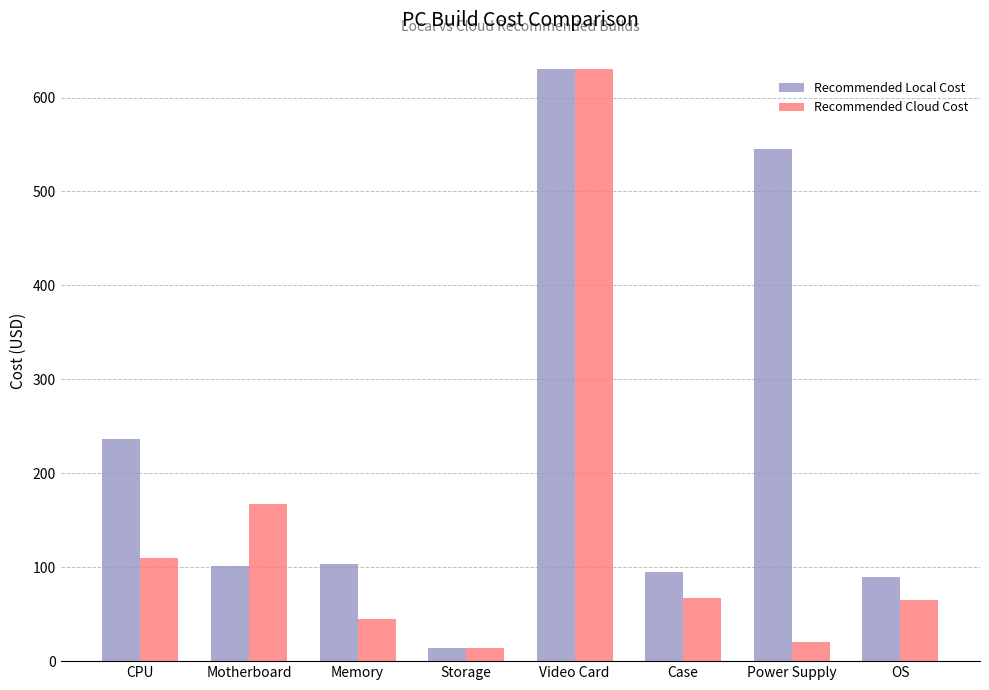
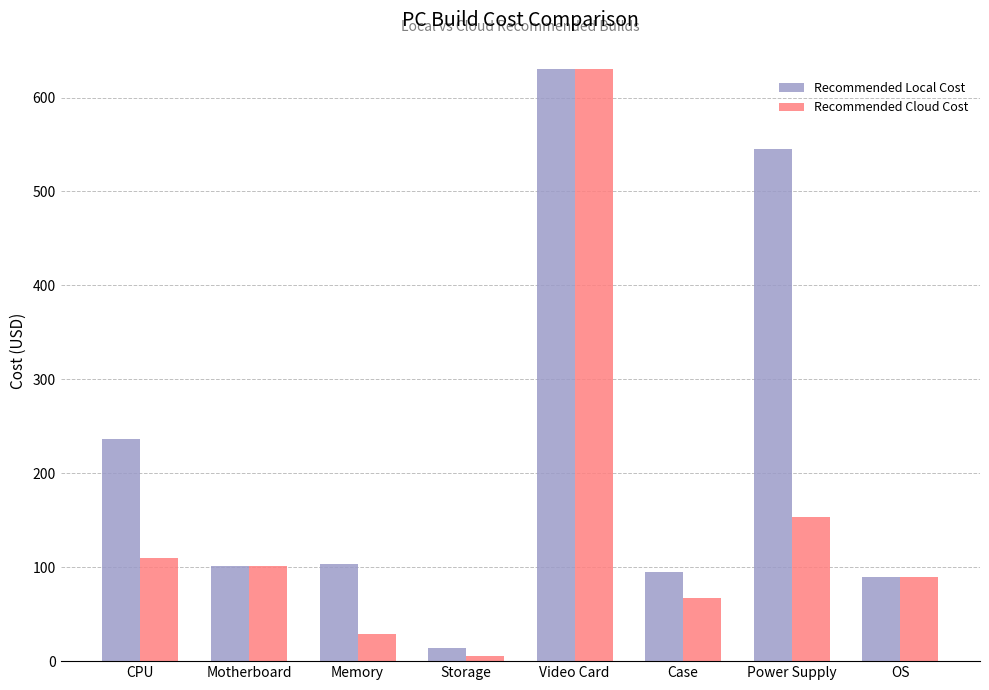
Recommended Cloud Cost, Motherboard: 170 -> 100
Recommended Cloud Cost, Memory: 40 -> 30
Recommended Cloud Cost, Storage: 14 -> 6
Recommended Cloud Cost, Power Supply: 20 -> 150
Recommended Cloud Cost, OS: 70 -> 90
